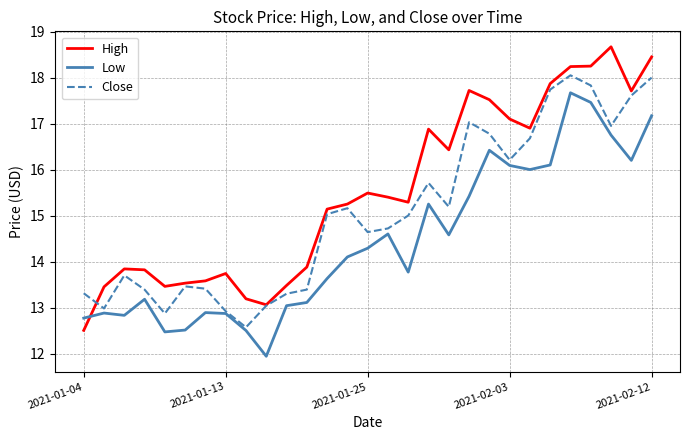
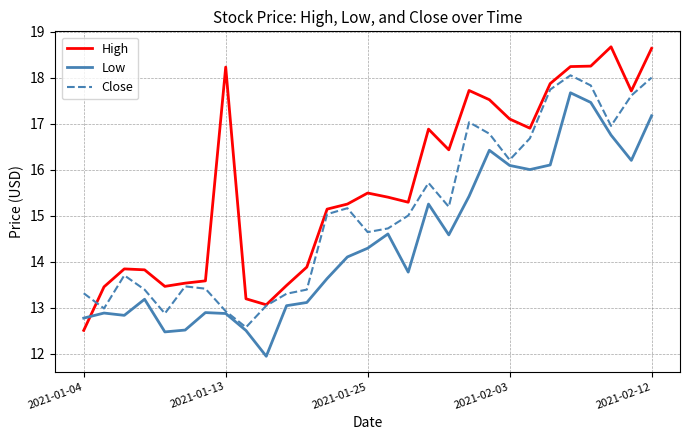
High, 2021-01-13: 13.7 -> 18.2
High, 2021-02-12: 18.5 -> 18.6
